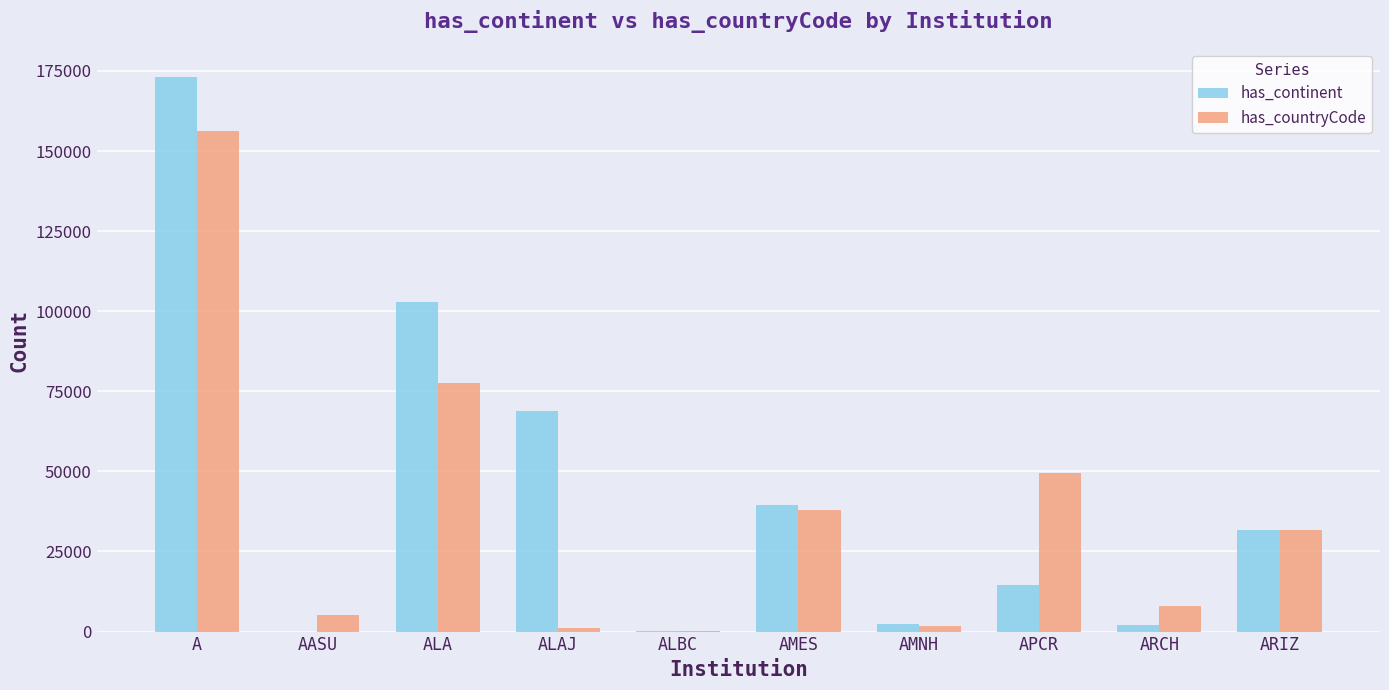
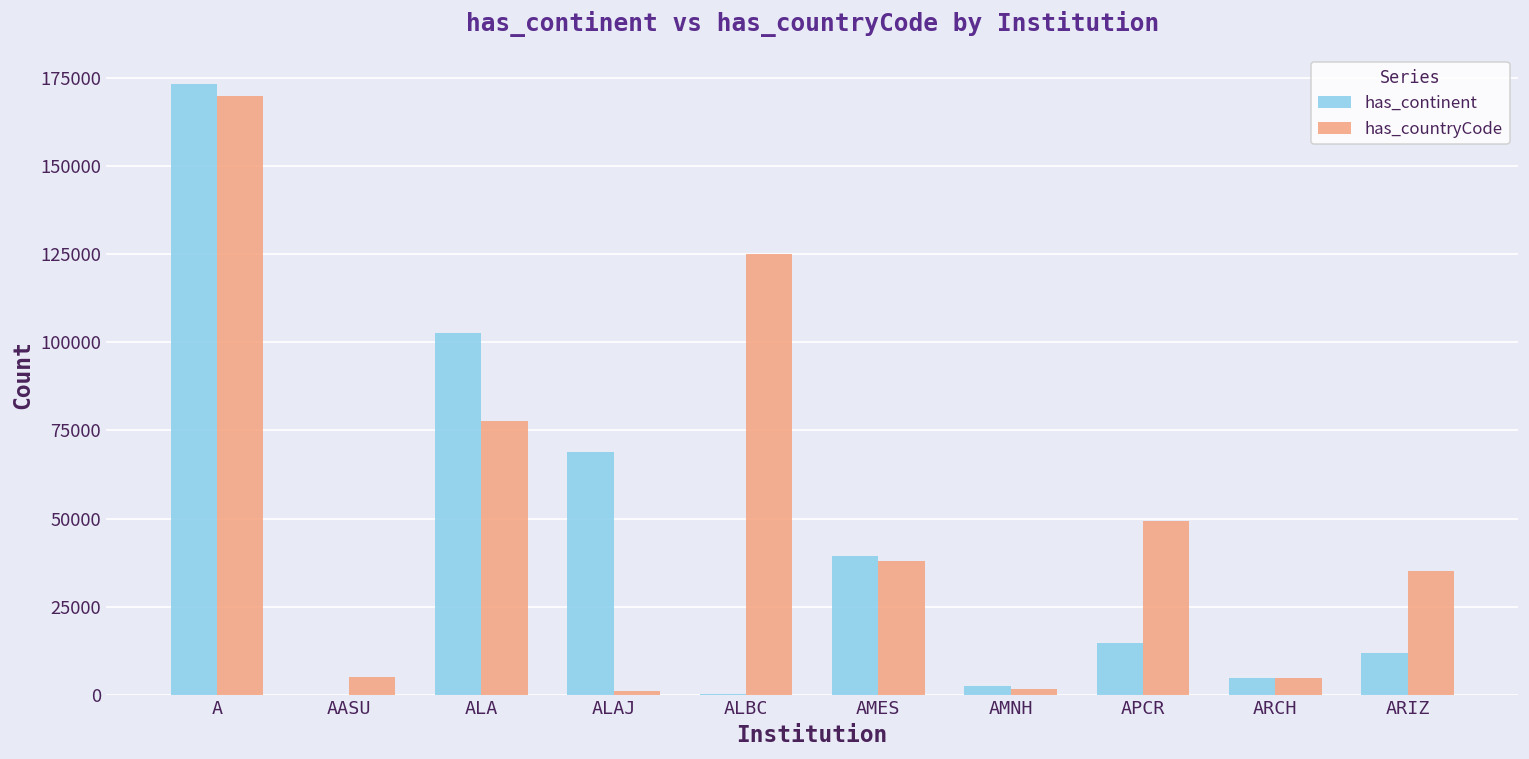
has_countryCode, A: 156000 -> 170000
has_countryCode, ALBC: 0 -> 125000
has_continent, ARCH: 2000 -> 5000
has_countryCode, ARCH: 8000 -> 5000
has_continent, ARIZ: 32000 -> 12000
has_countryCode, ARIZ: 32000 -> 35000
